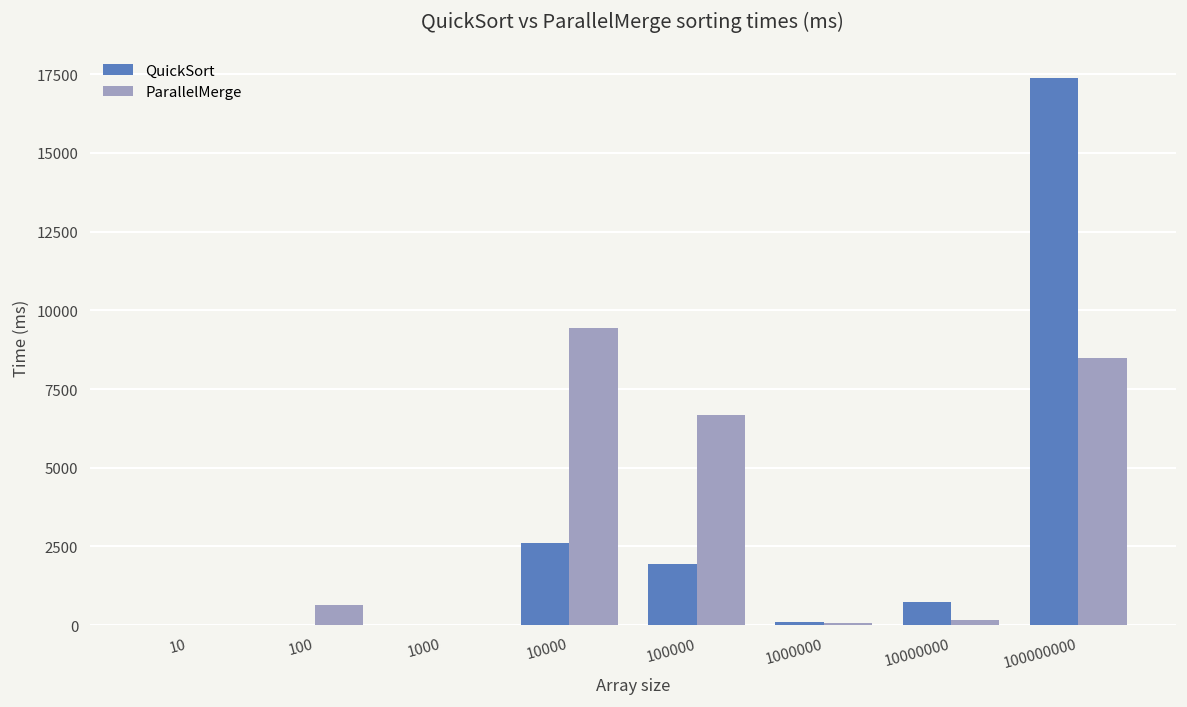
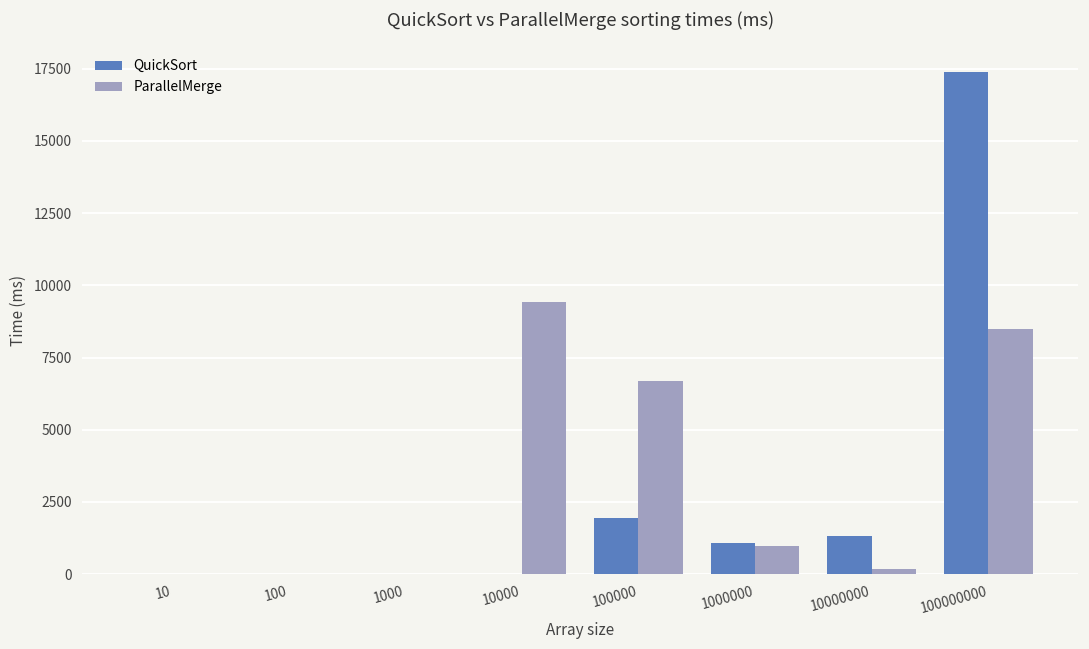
ParallelMerge, 100: 700 -> 0
QuickSort, 10000: 2600 -> 0
QuickSort, 1000000: 100 -> 1100
ParallelMerge, 1000000: 100 -> 1000
QuickSort, 10000000: 700 -> 1300
